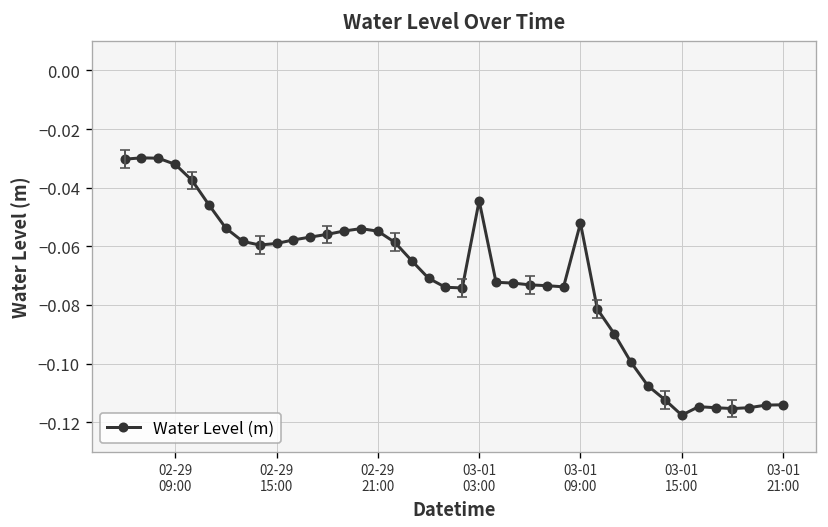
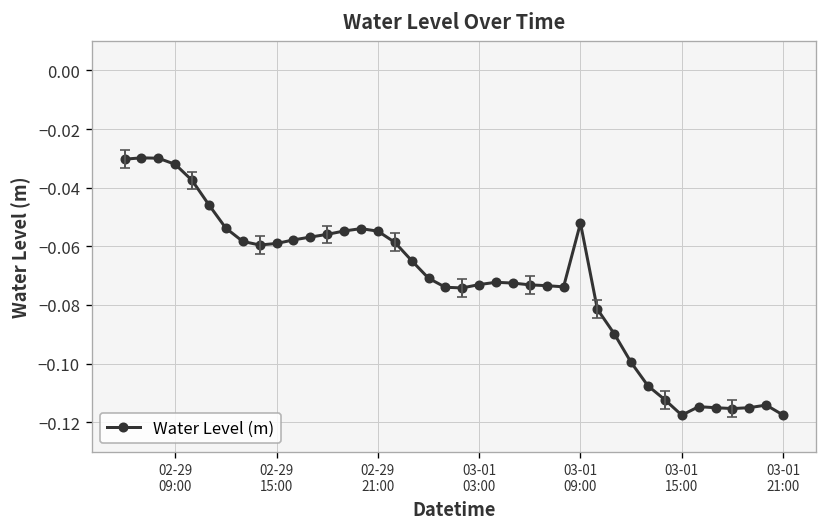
Water Level (m), 03-01 03:00: -0.044 -> -0.073
Water Level (m), 03-01 21:00: -0.114 -> -0.118
